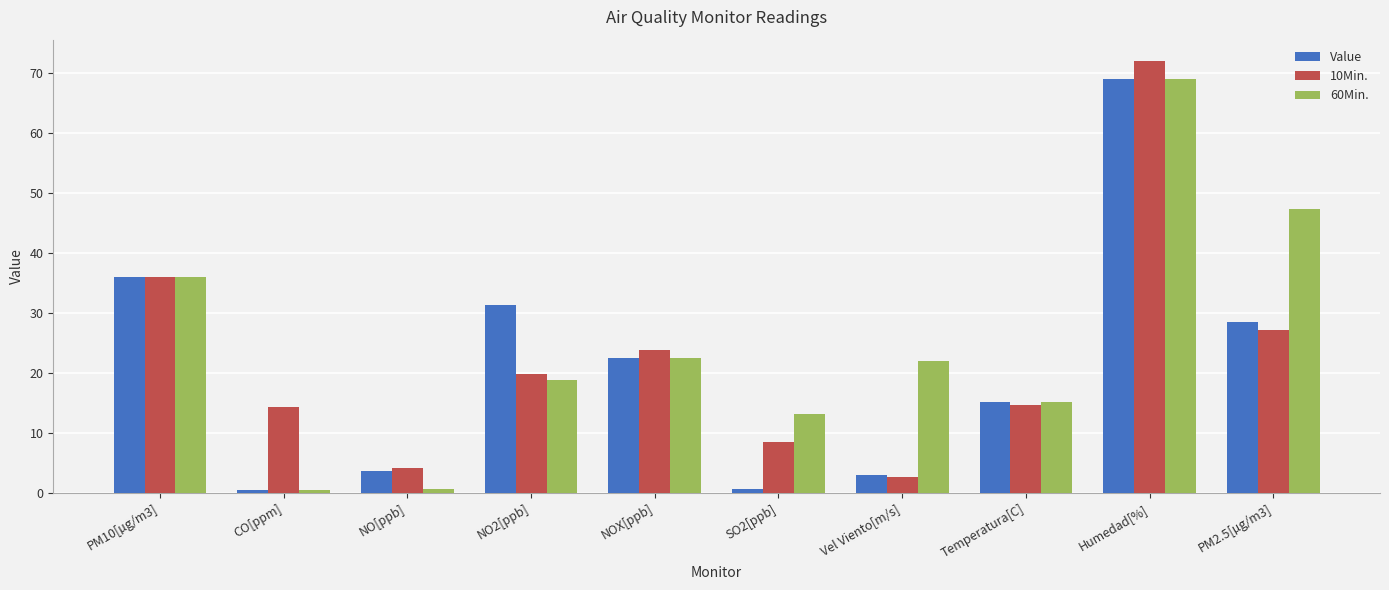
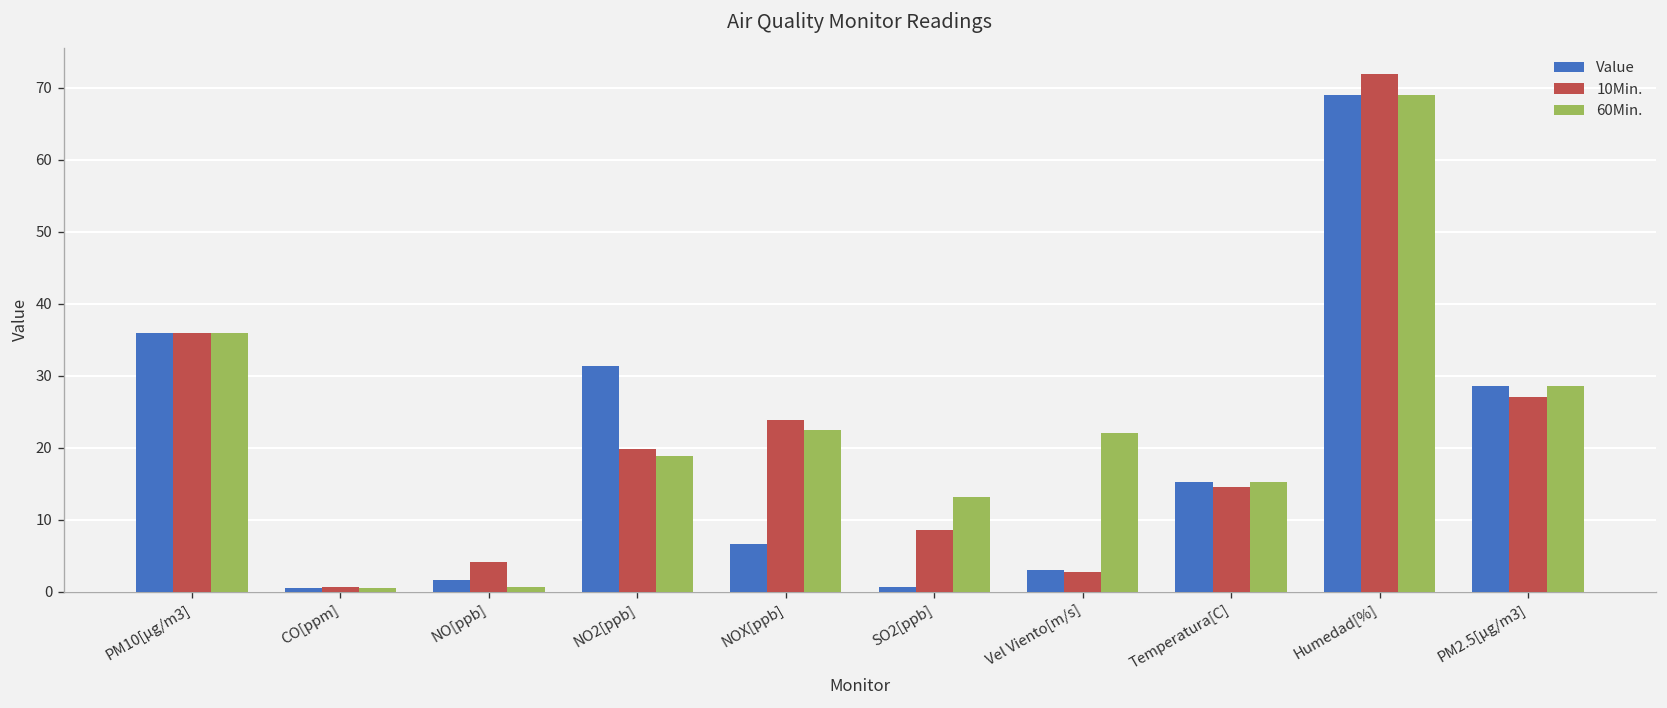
10Min., CO[ppm]: 14 -> 1
Value, NO[ppb]: 4 -> 2
Value, NOX[ppb]: 23 -> 7
60Min., PM2.5[µg/m3]: 47 -> 29
